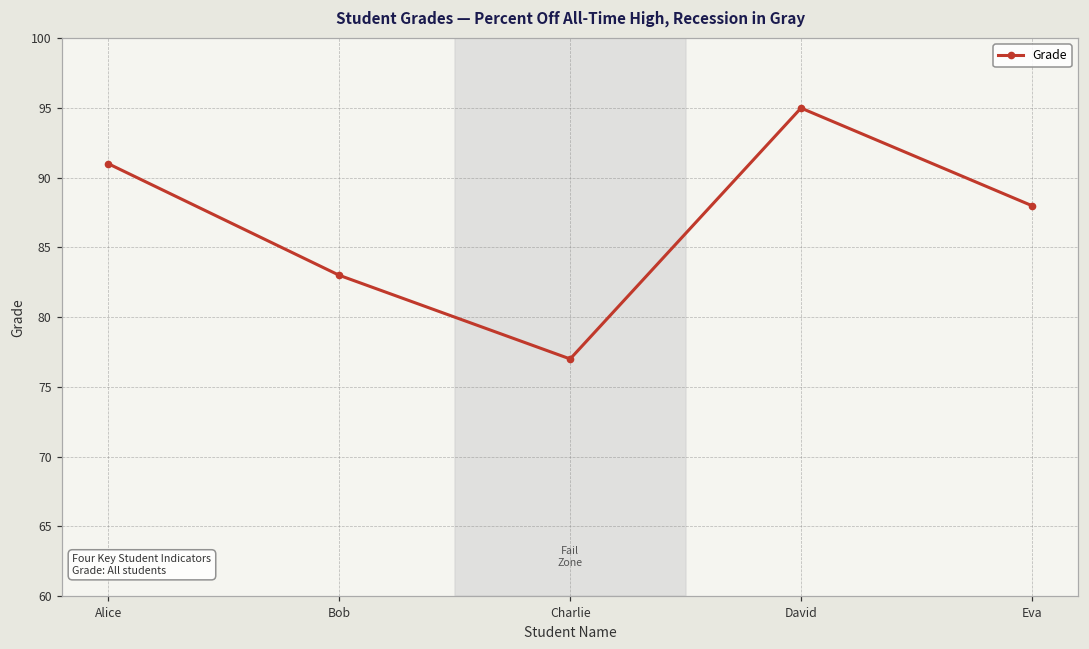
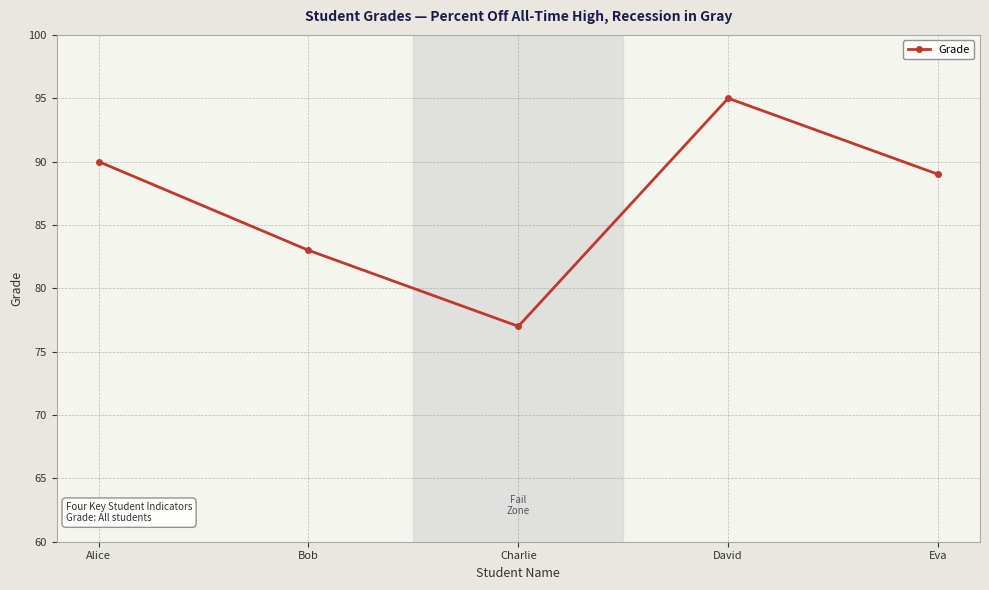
Alice: 91 -> 90
Eva: 88 -> 89
